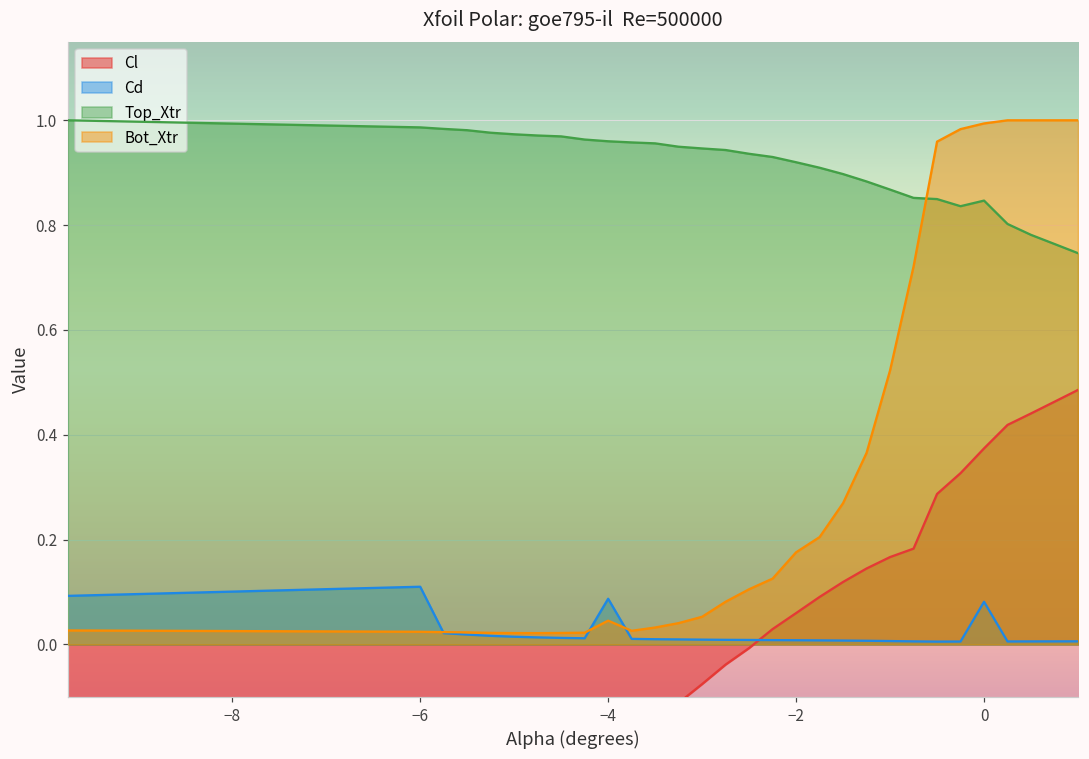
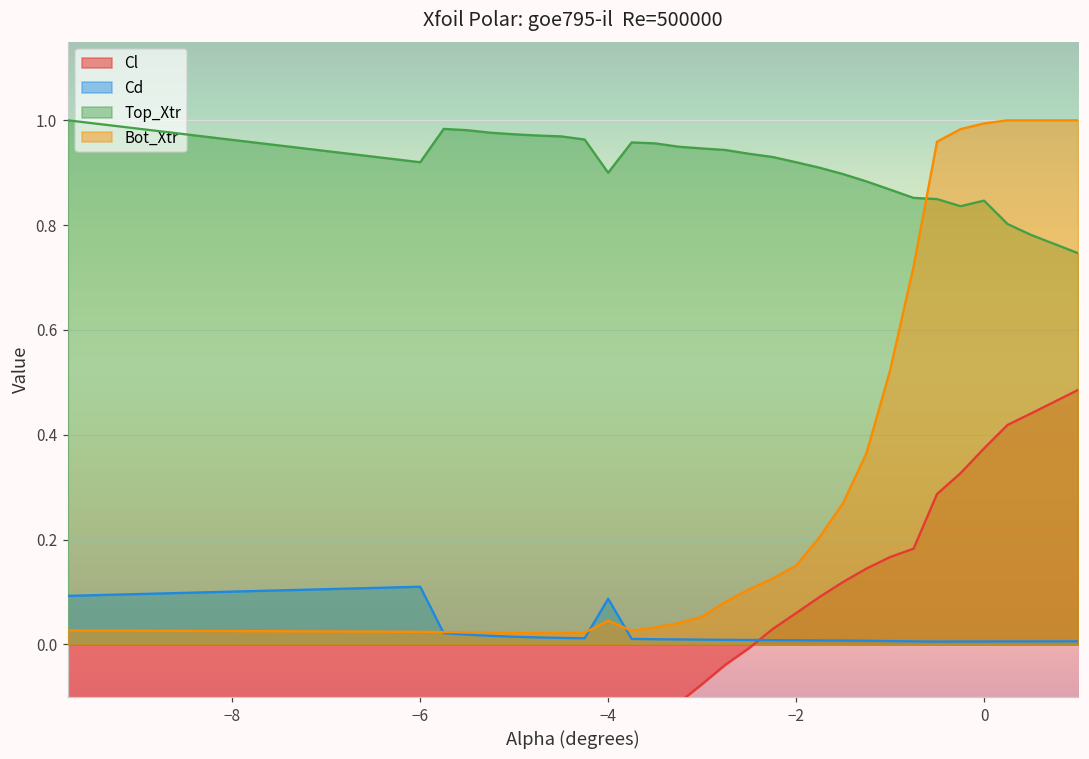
Top_Xtr, −6: 0.99 -> 0.92
Top_Xtr, −4: 0.96 -> 0.90
Bot_Xtr, −2: 0.18 -> 0.15
Cd, 0: 0.08 -> 0.01
